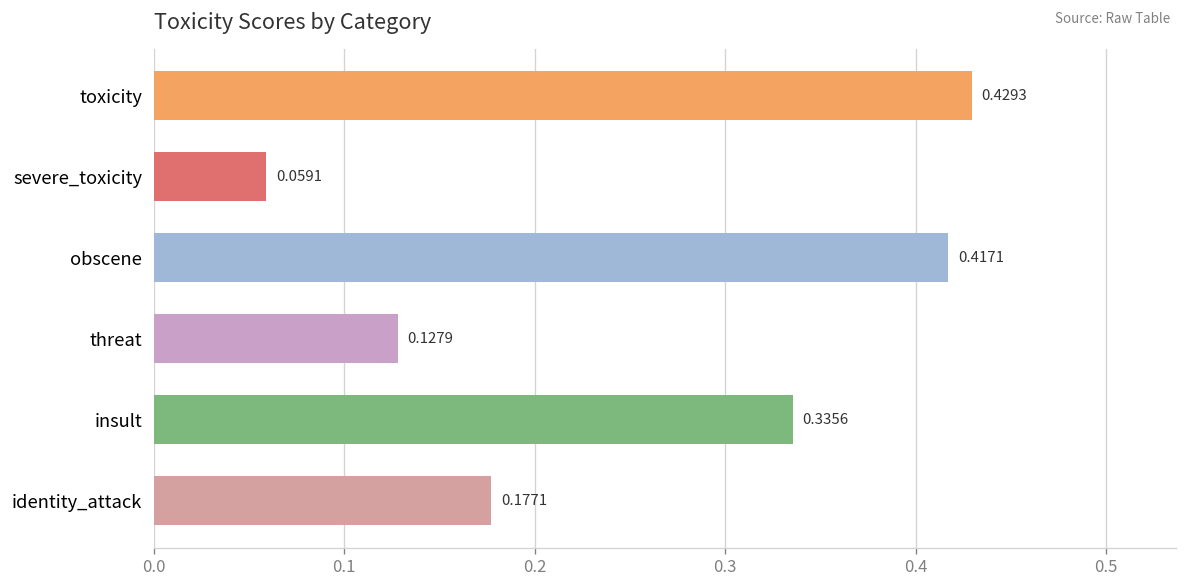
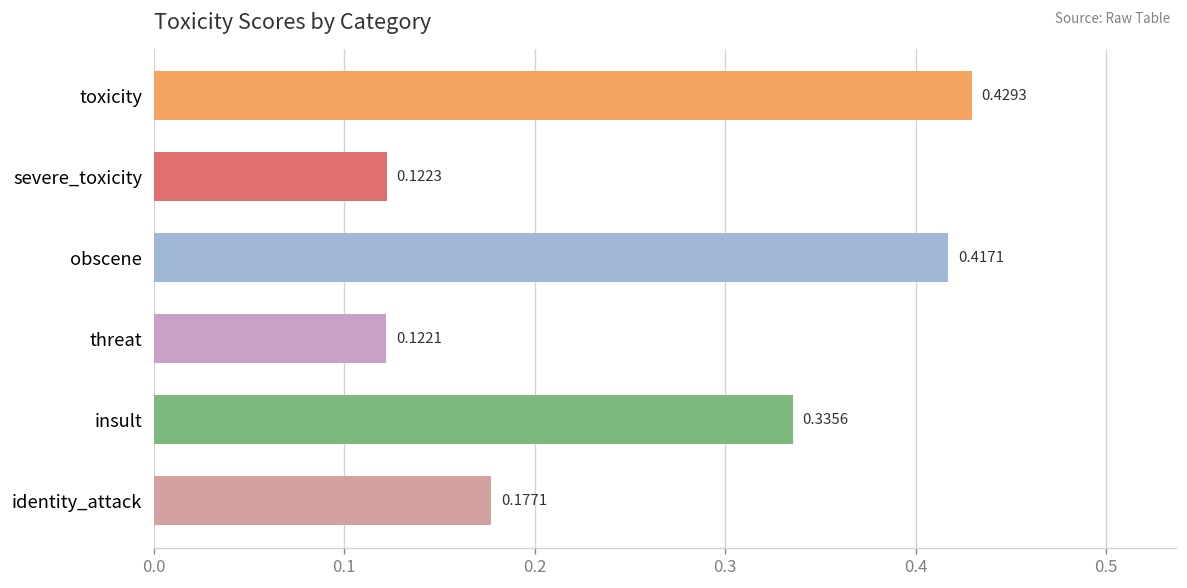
severe_toxicity: 0.0591 -> 0.1223
threat: 0.1279 -> 0.1221
